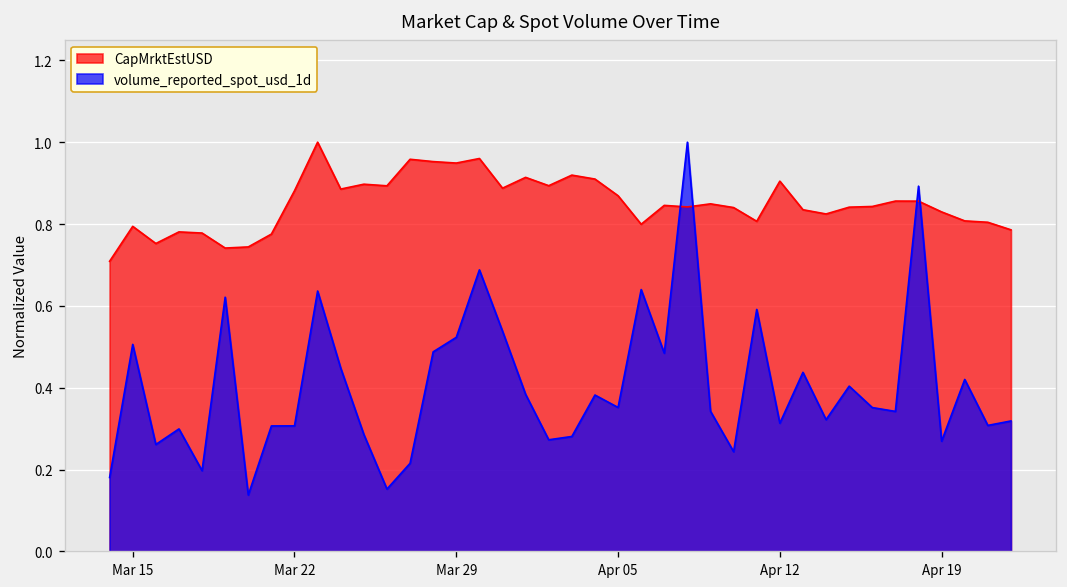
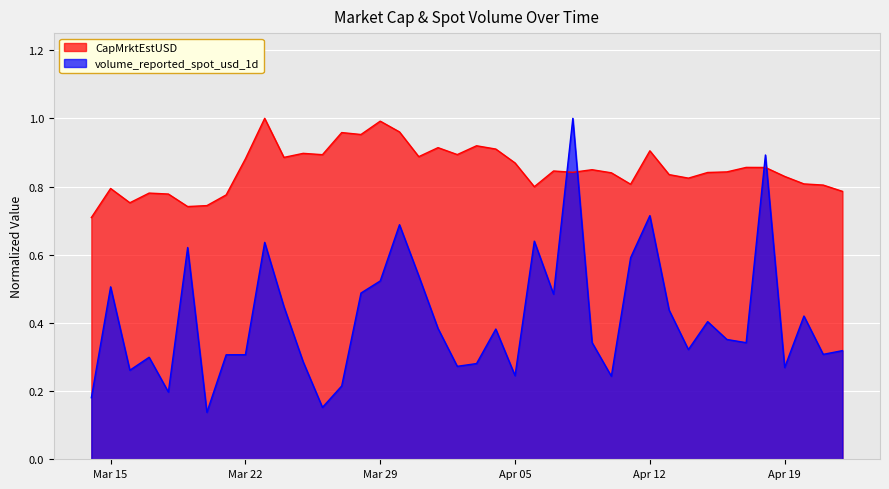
CapMrktEstUSD, Mar 29: 0.95 -> 0.99
volume_reported_spot_usd_1d, Apr 05: 0.35 -> 0.25
volume_reported_spot_usd_1d, Apr 12: 0.31 -> 0.71
